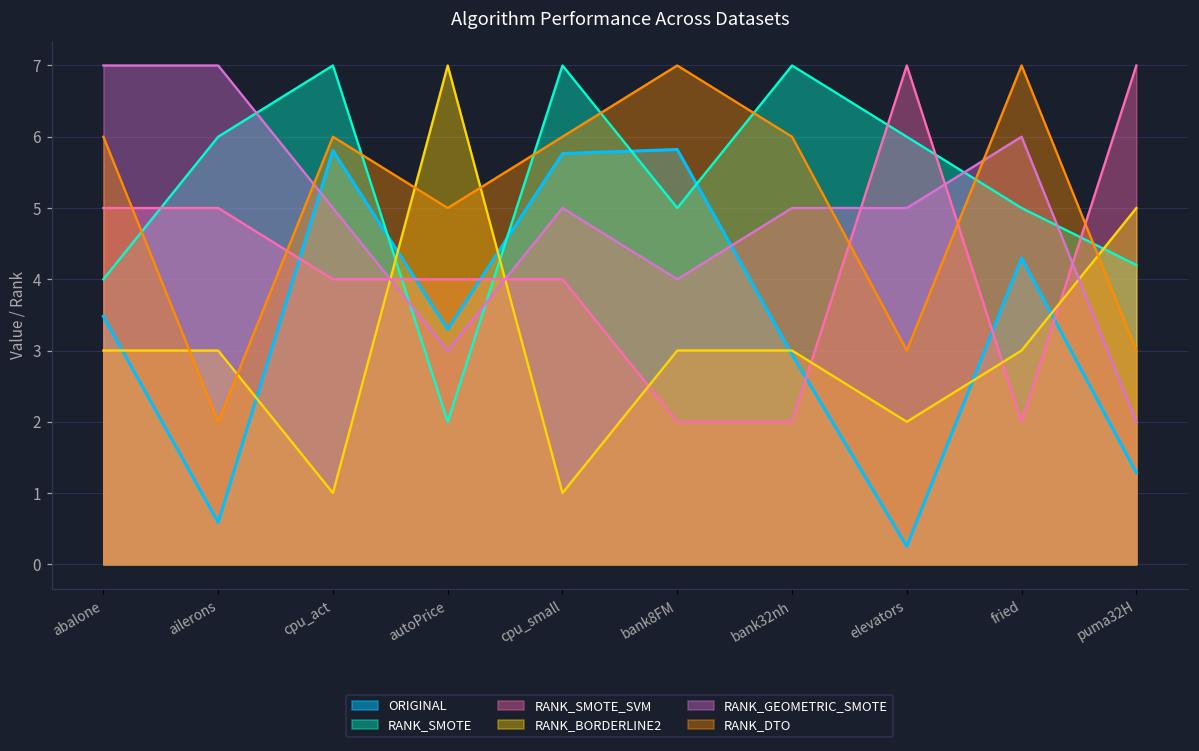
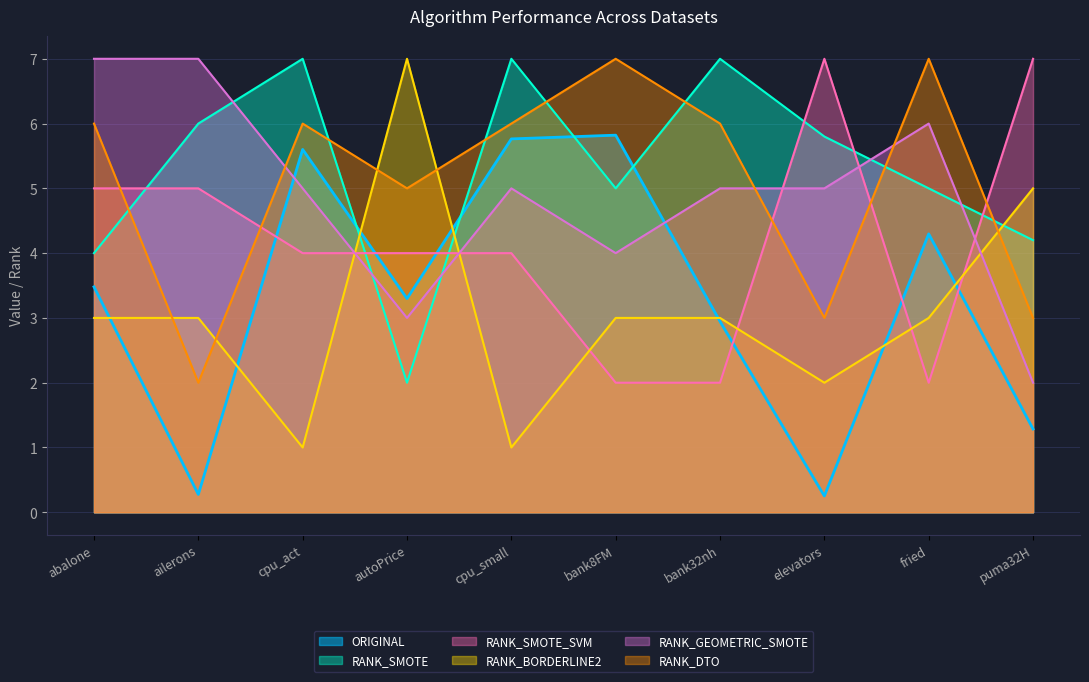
ORIGINAL, ailerons: 0.6 -> 0.3
ORIGINAL, cpu_act: 5.8 -> 5.6
RANK_SMOTE, elevators: 6.0 -> 5.8
